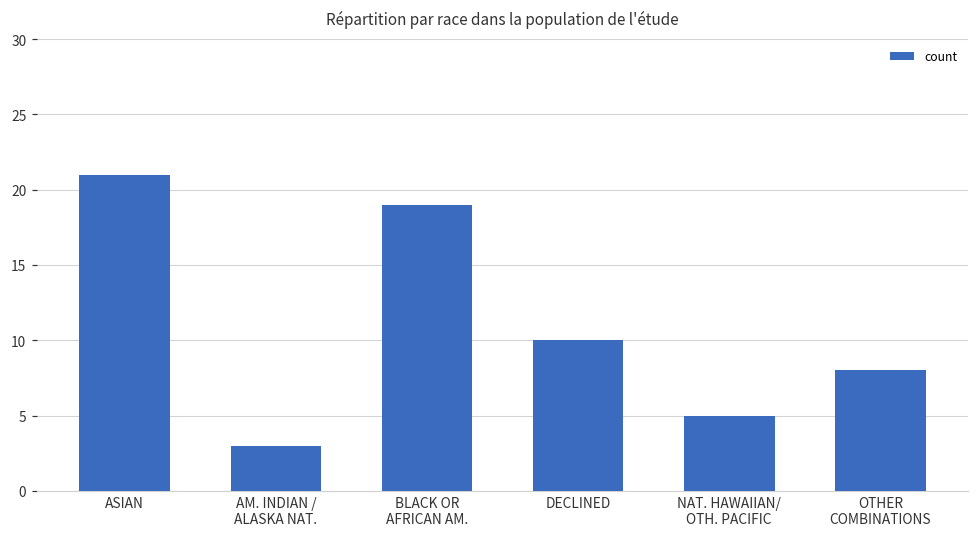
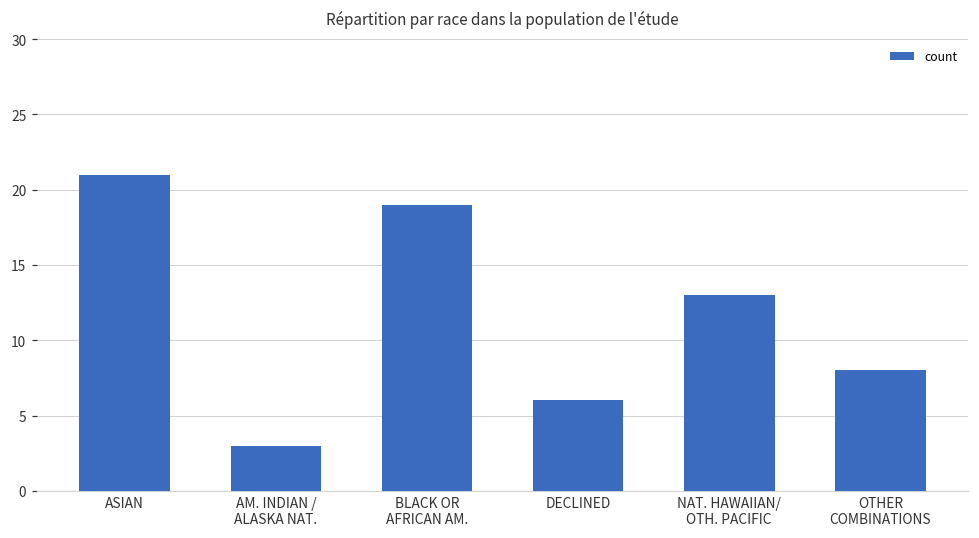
DECLINED: 10 -> 6
NAT. HAWAIIAN/ OTH. PACIFIC: 5 -> 13
